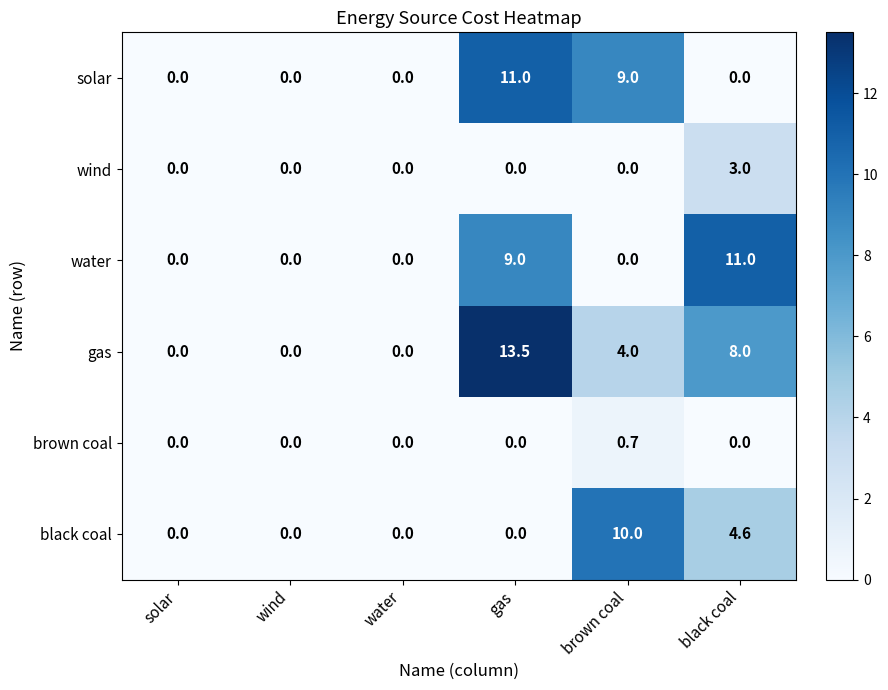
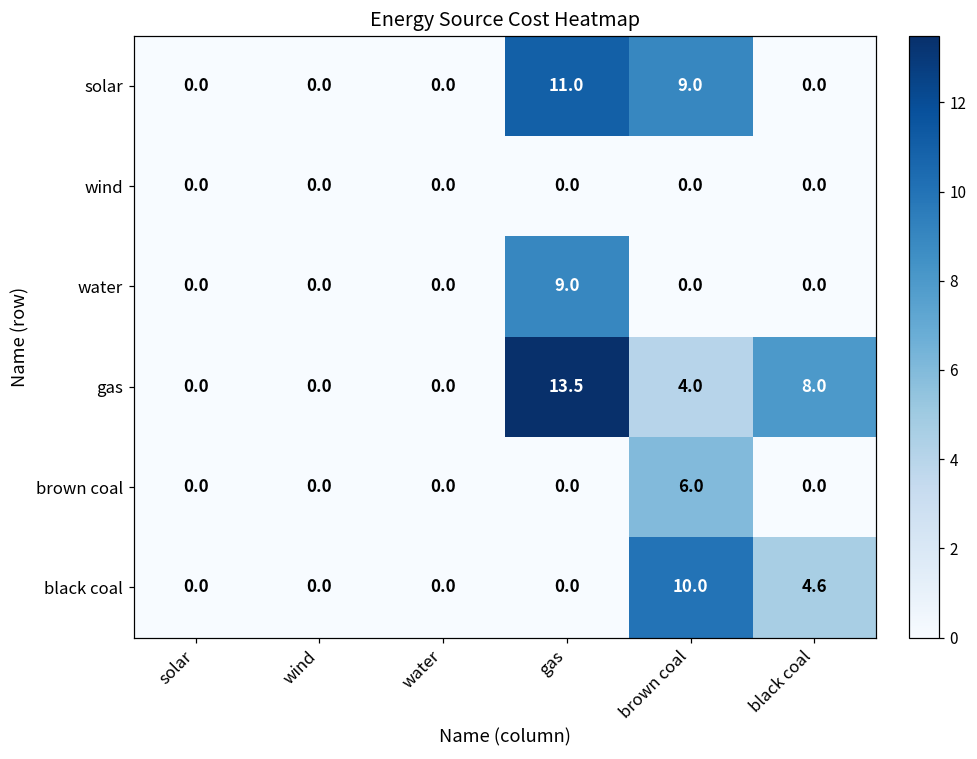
wind, black coal: 3.0 -> 0.0
water, black coal: 11.0 -> 0.0
brown coal, brown coal: 0.7 -> 6.0
